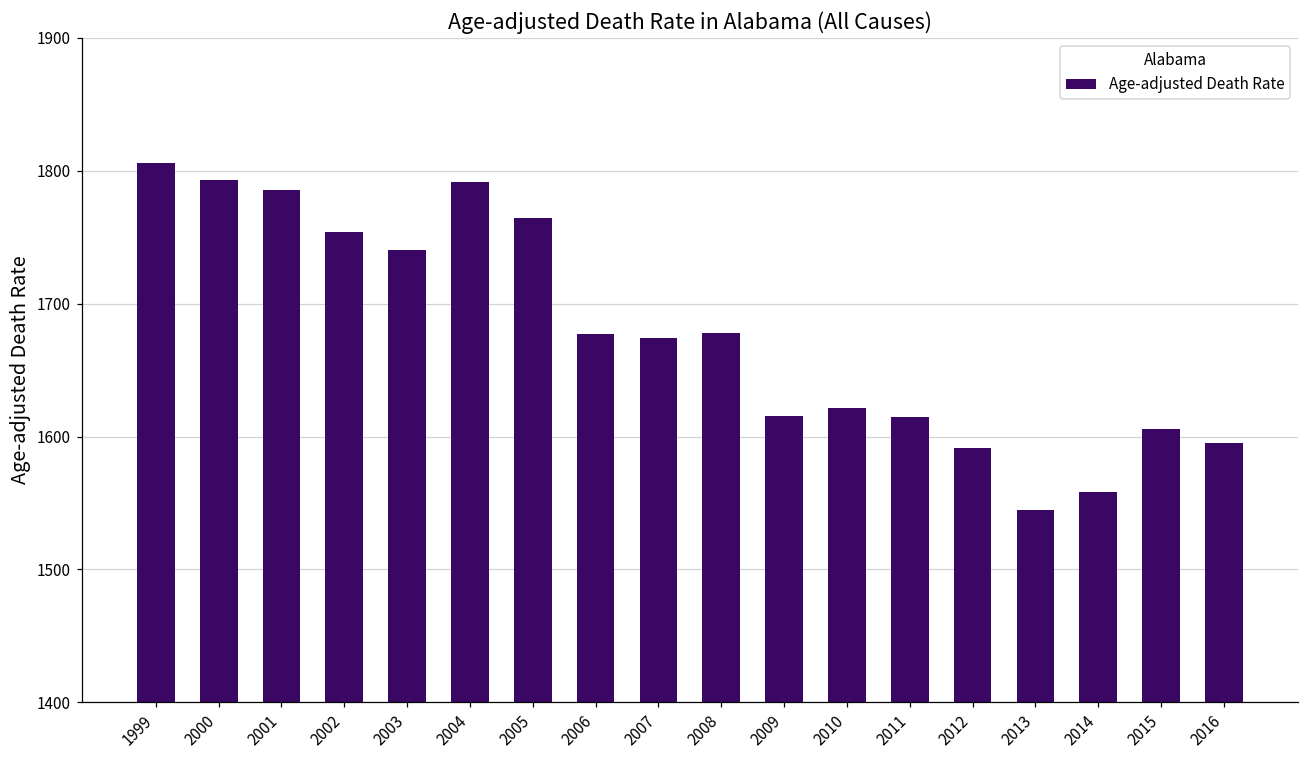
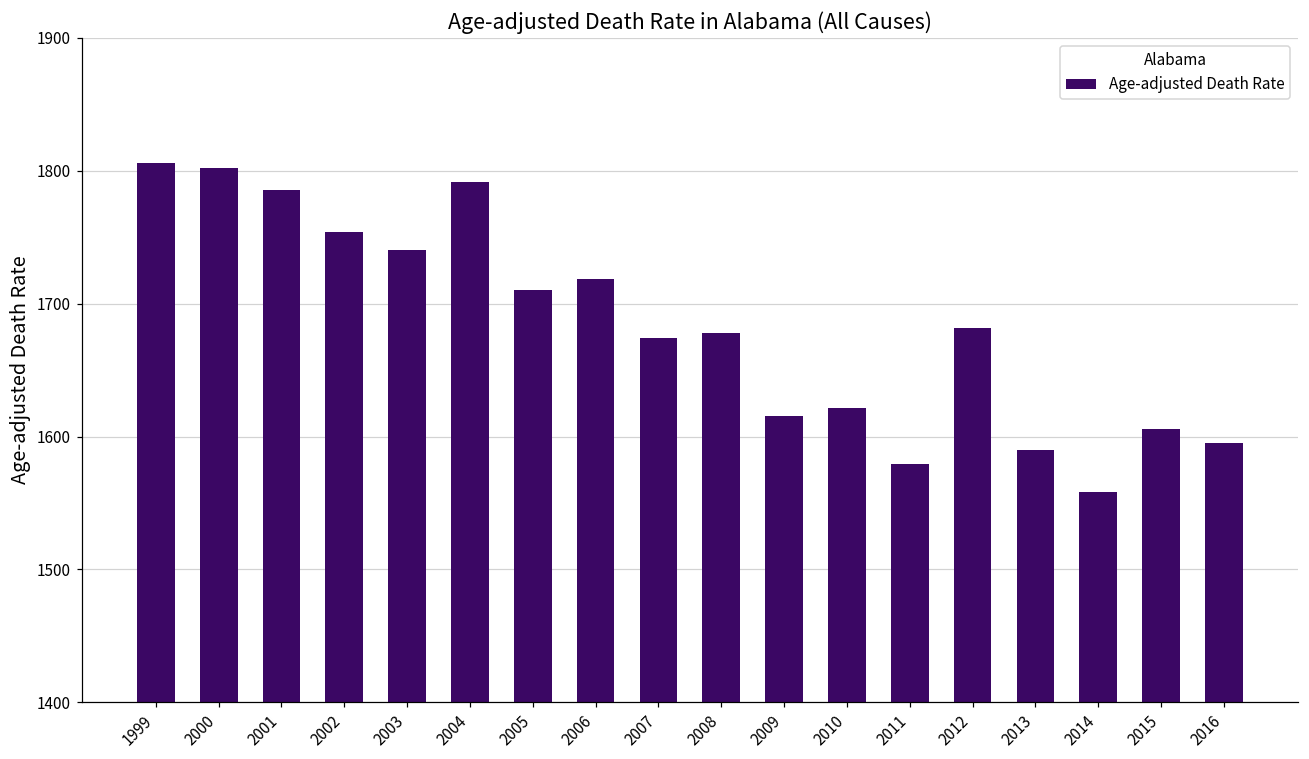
2000: 1793 -> 1802
2005: 1765 -> 1710
2006: 1677 -> 1719
2011: 1615 -> 1579
2012: 1591 -> 1682
2013: 1545 -> 1590
